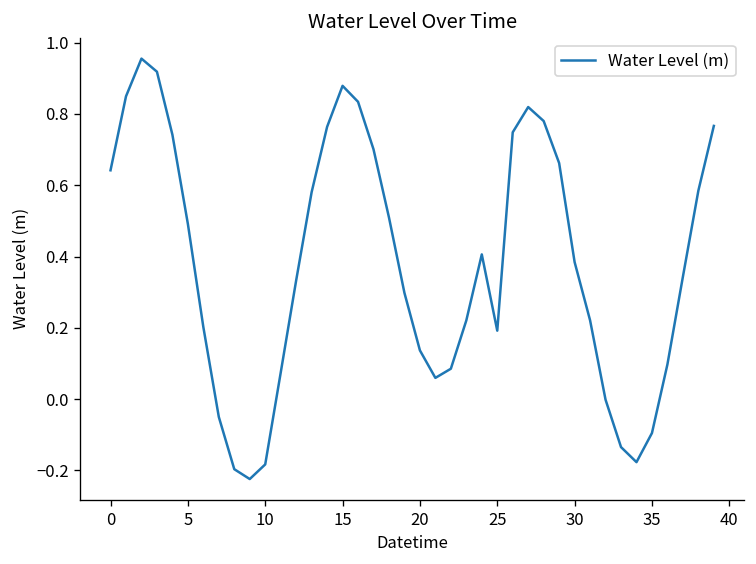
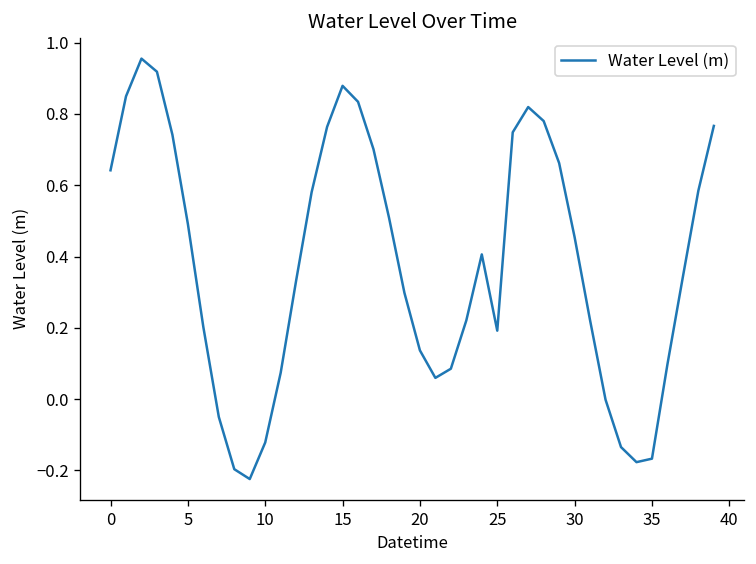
10: -0.18 -> -0.12
30: 0.38 -> 0.45
35: -0.10 -> -0.17
